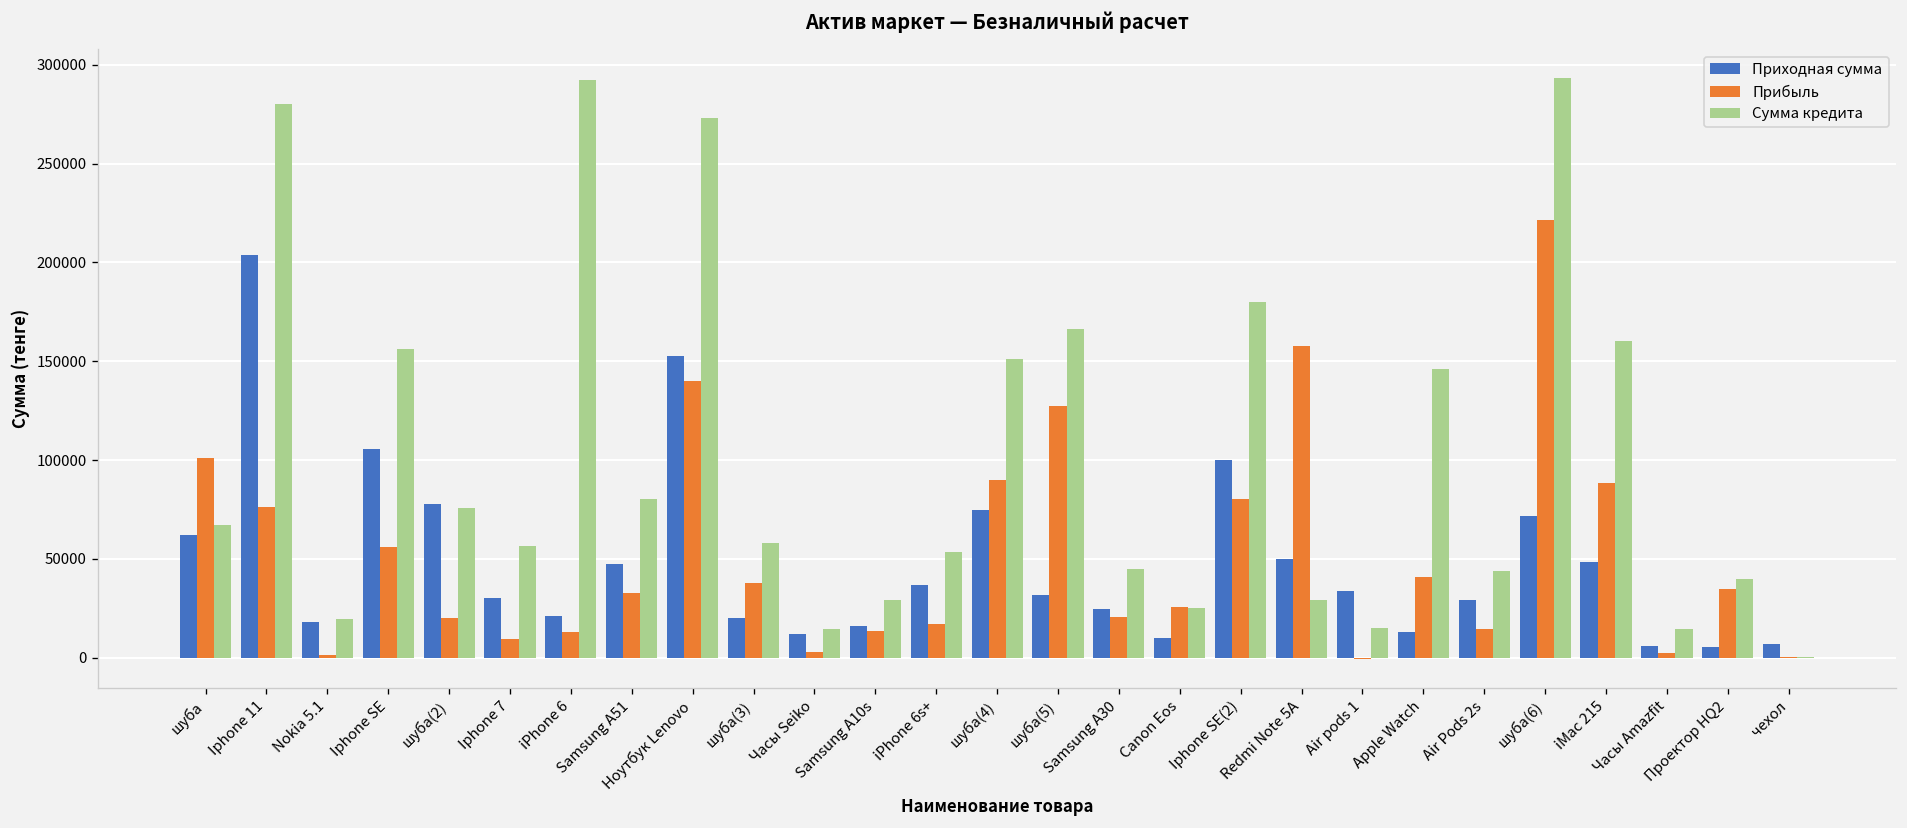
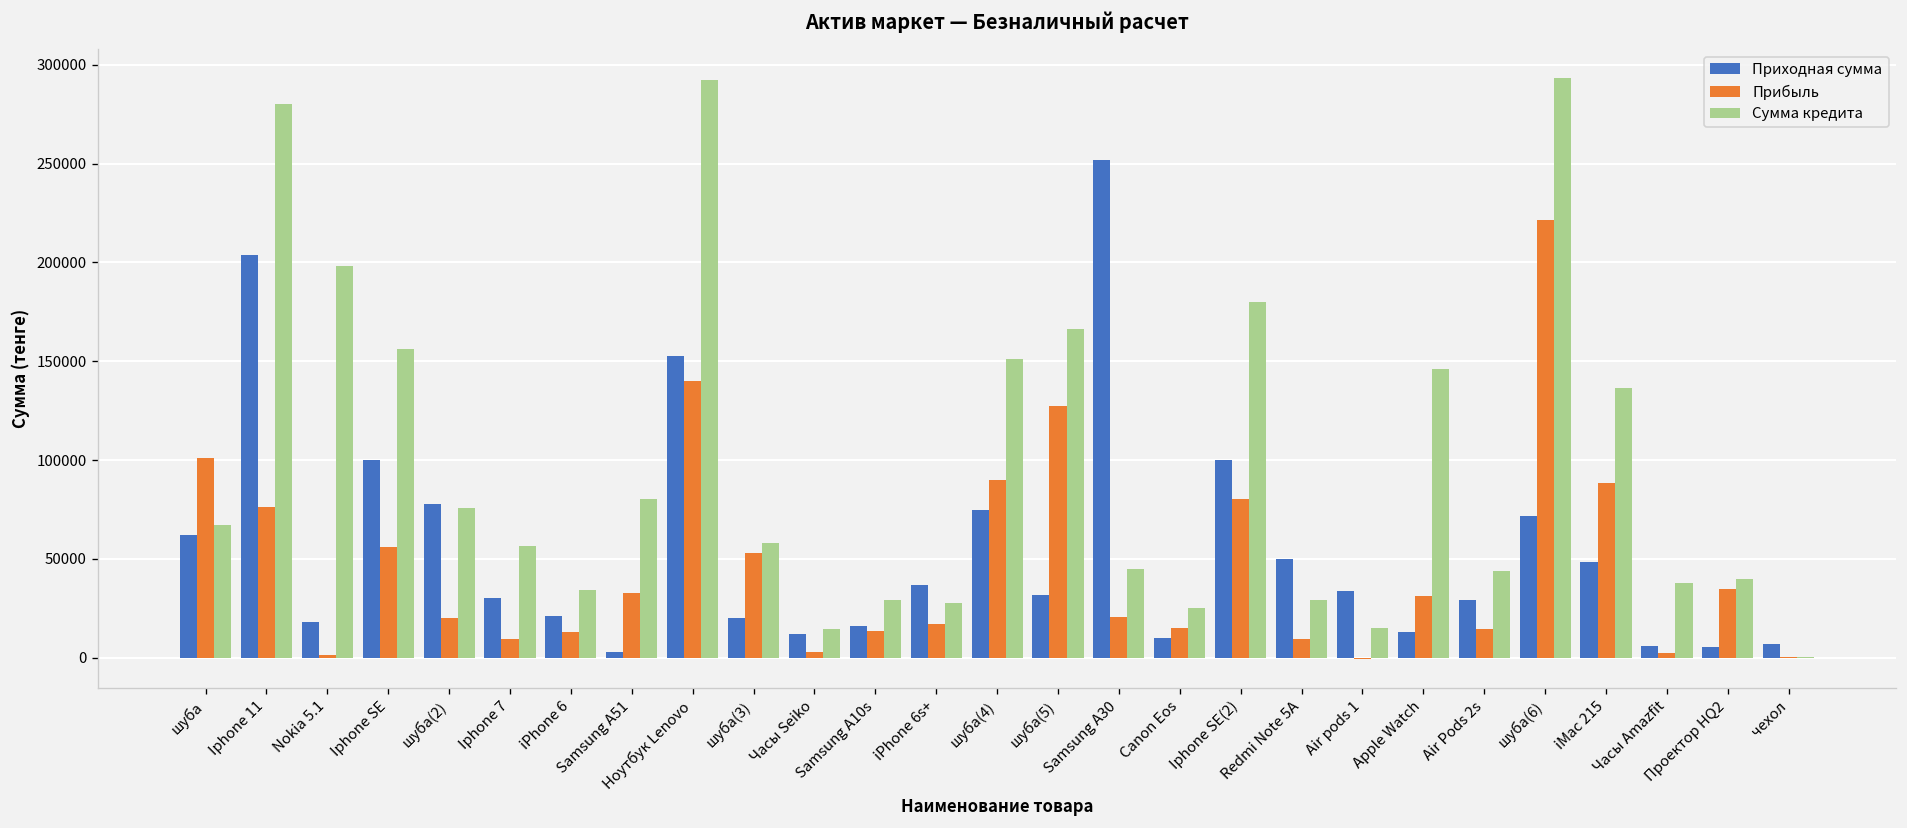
Сумма кредита, Nokia 5.1: 20000 -> 198000
Приходная сумма, Iphone SE: 106000 -> 100000
Сумма кредита, iPhone 6: 292000 -> 34000
Приходная сумма, Samsung A51: 47000 -> 3000
Сумма кредита, Ноутбук Lenovo: 273000 -> 293000
Прибыль, шуба(3): 38000 -> 53000
Сумма кредита, iPhone 6s+: 54000 -> 28000
Приходная сумма, Samsung А30: 24000 -> 252000
Прибыль, Canon Eos: 25000 -> 15000
Прибыль, Redmi Note 5A: 158000 -> 9000
Прибыль, Apple Watch: 41000 -> 31000
Сумма кредита, iMac 215: 160000 -> 137000
Сумма кредита, Часы Amazfit: 15000 -> 38000
